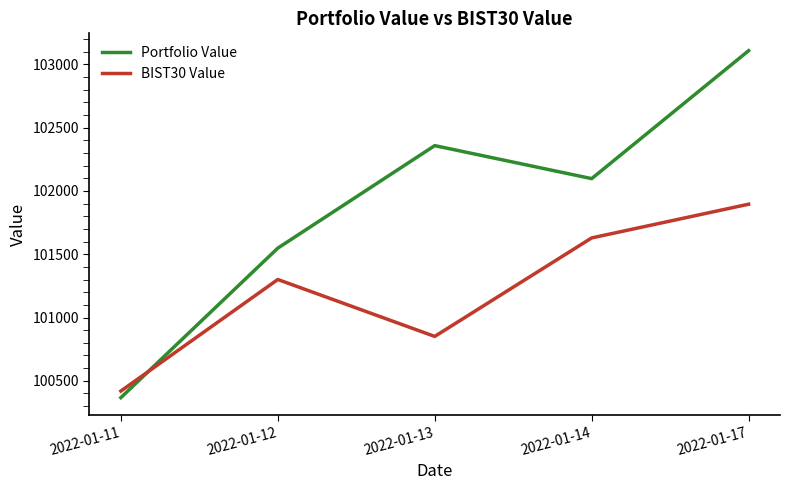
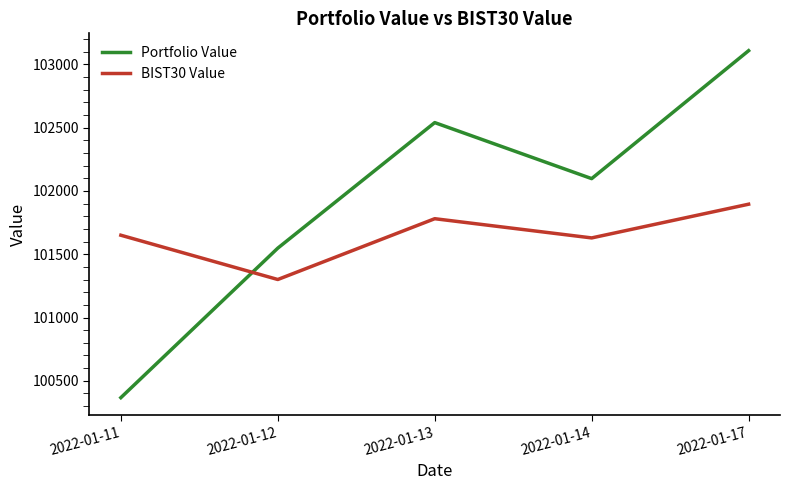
BIST30 Value, 2022-01-11: 100420 -> 101650
Portfolio Value, 2022-01-13: 102360 -> 102540
BIST30 Value, 2022-01-13: 100850 -> 101780
